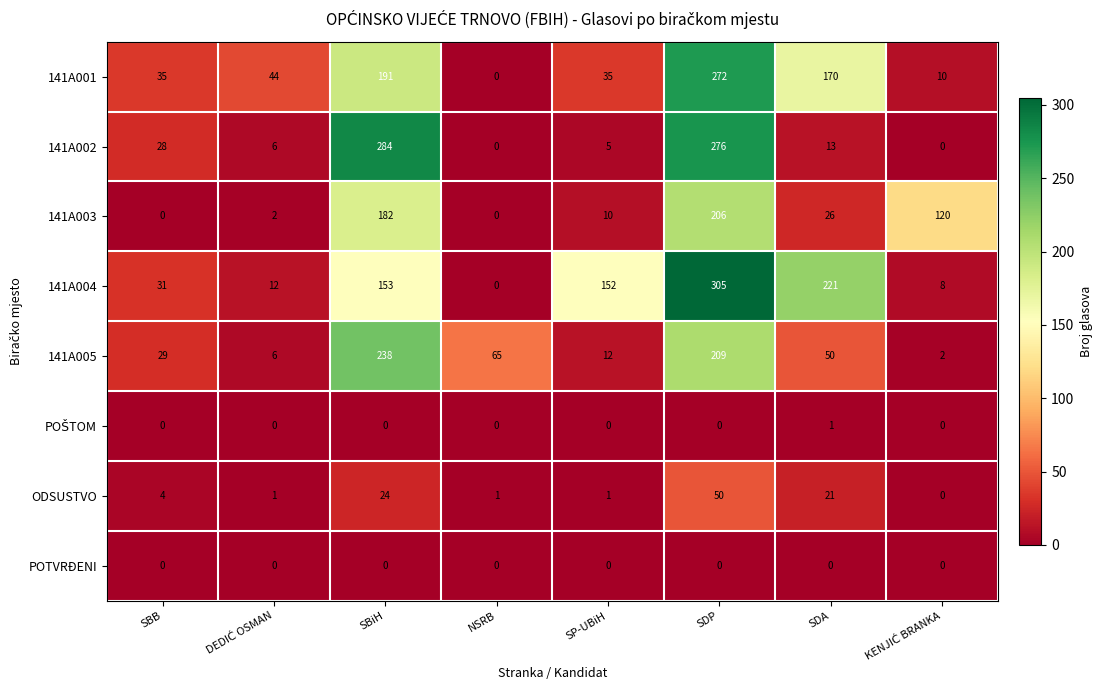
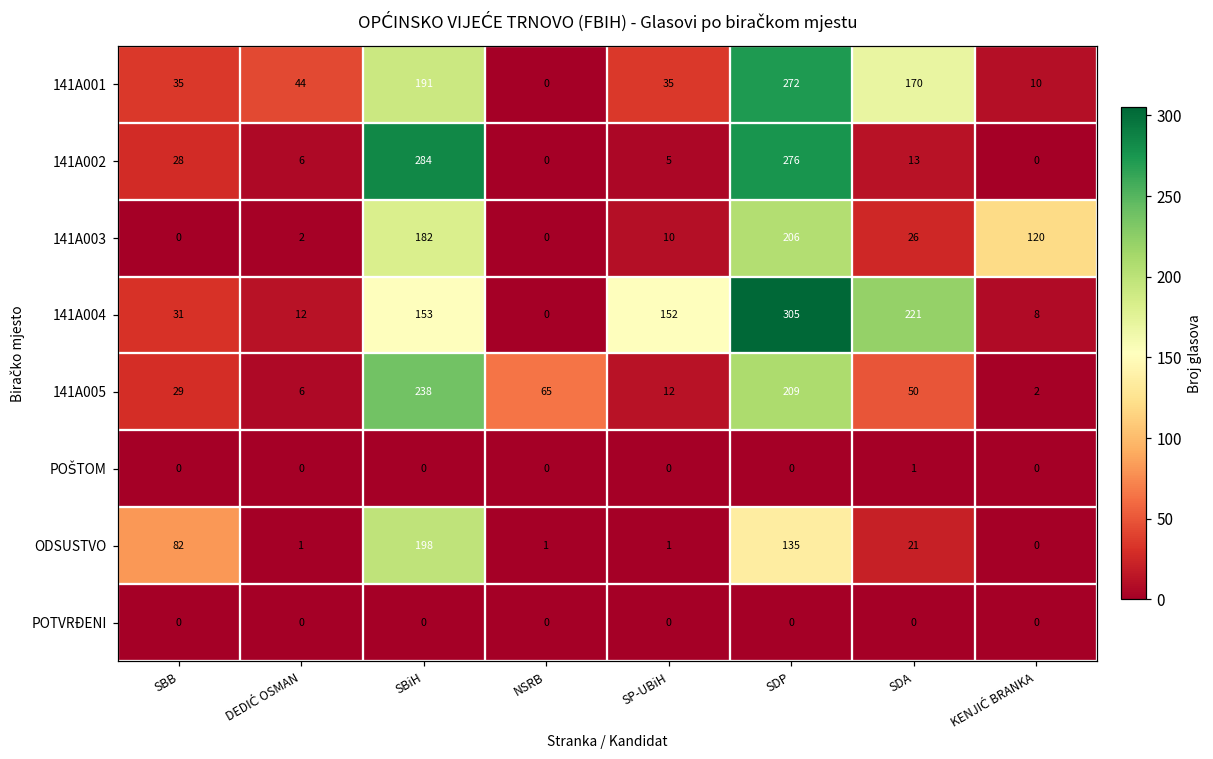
ODSUSTVO, SBB: 4 -> 82
ODSUSTVO, SBiH: 24 -> 198
ODSUSTVO, SDP: 50 -> 135
